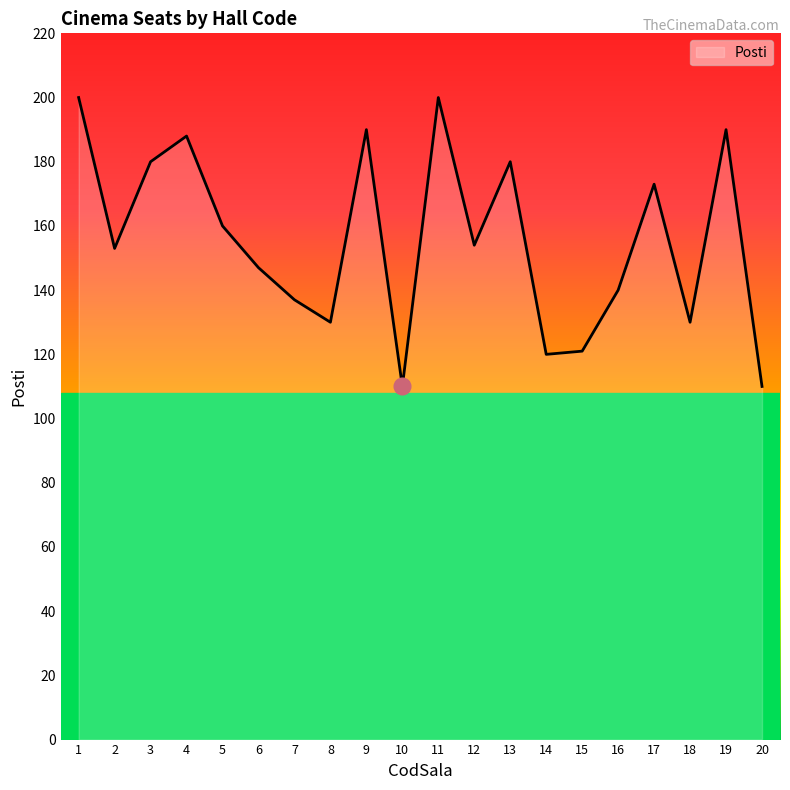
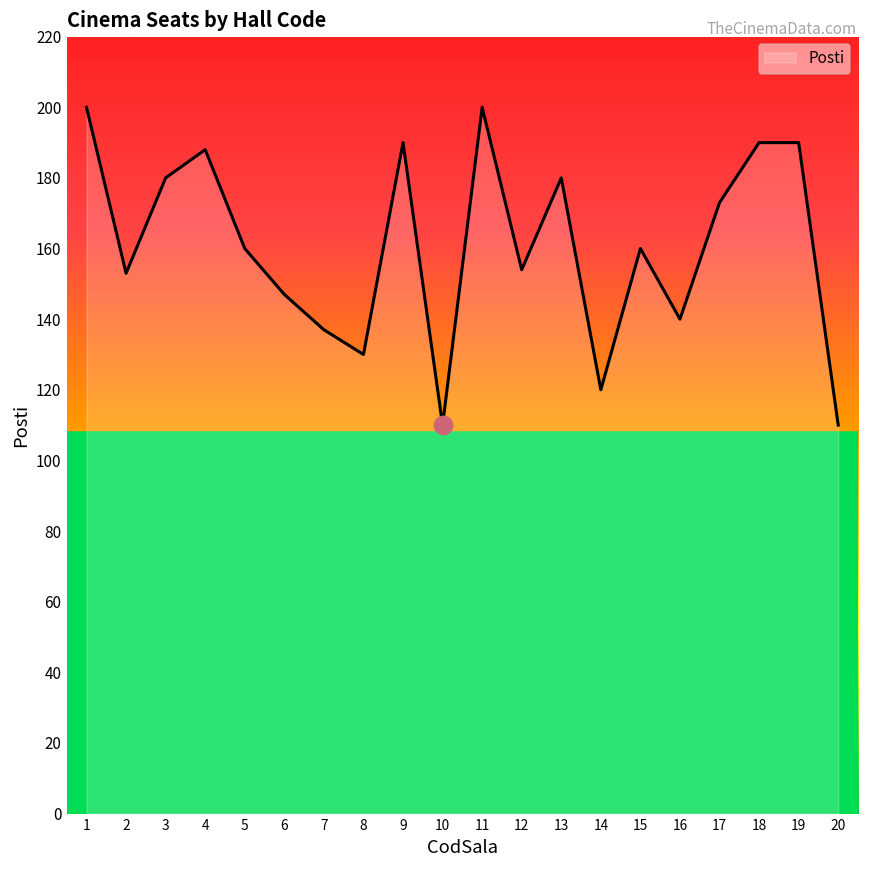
Posti, 15: 121 -> 160
Posti, 18: 130 -> 190
